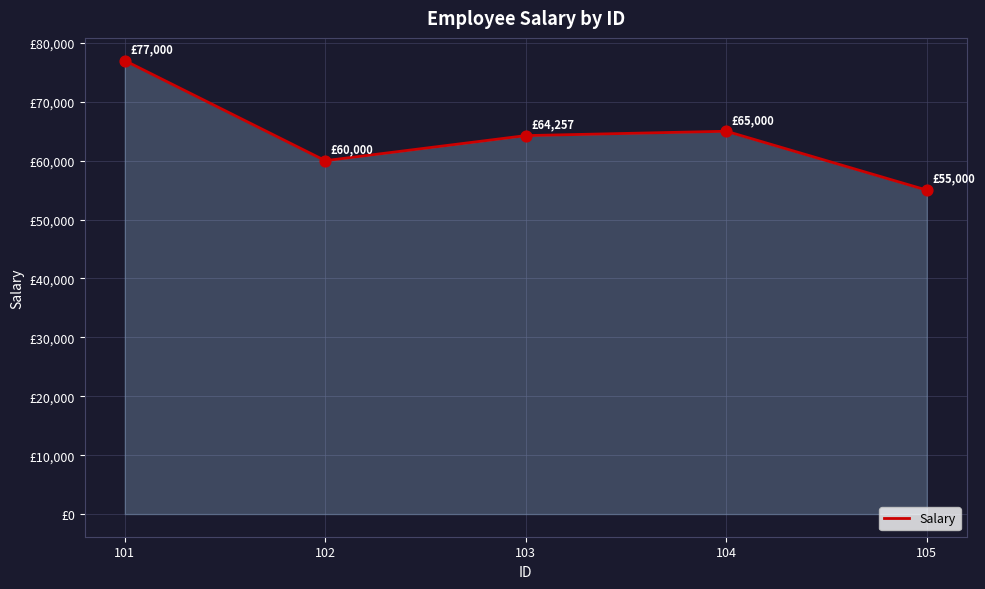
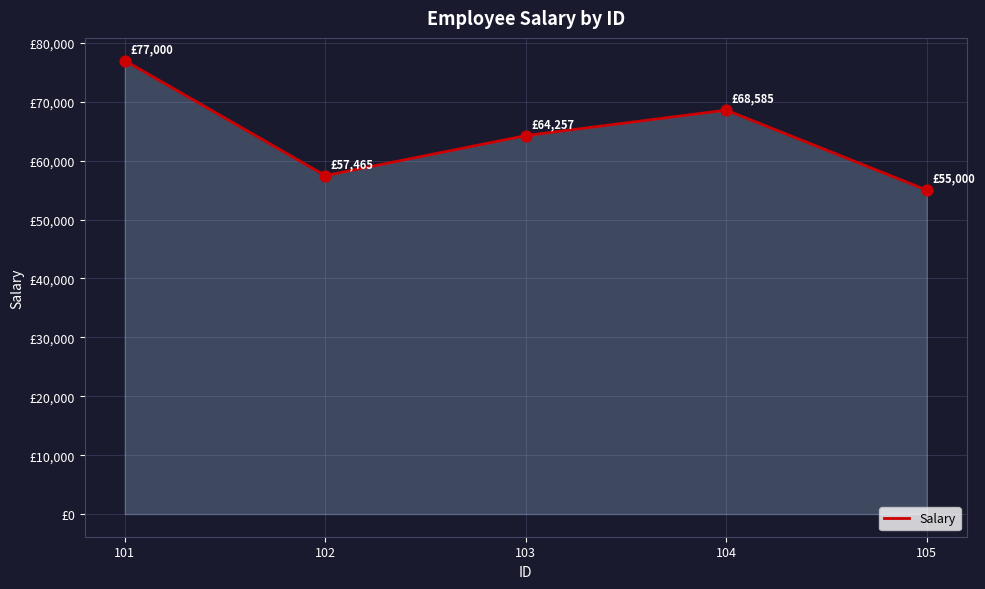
102: £60,000 -> £57,465
104: £65,000 -> £68,585
